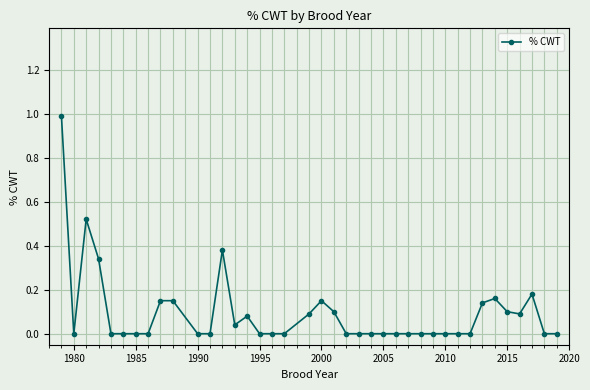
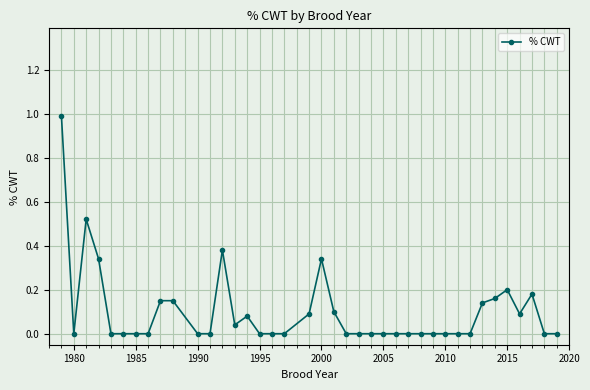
2000: 0.15 -> 0.34
2015: 0.1 -> 0.2
